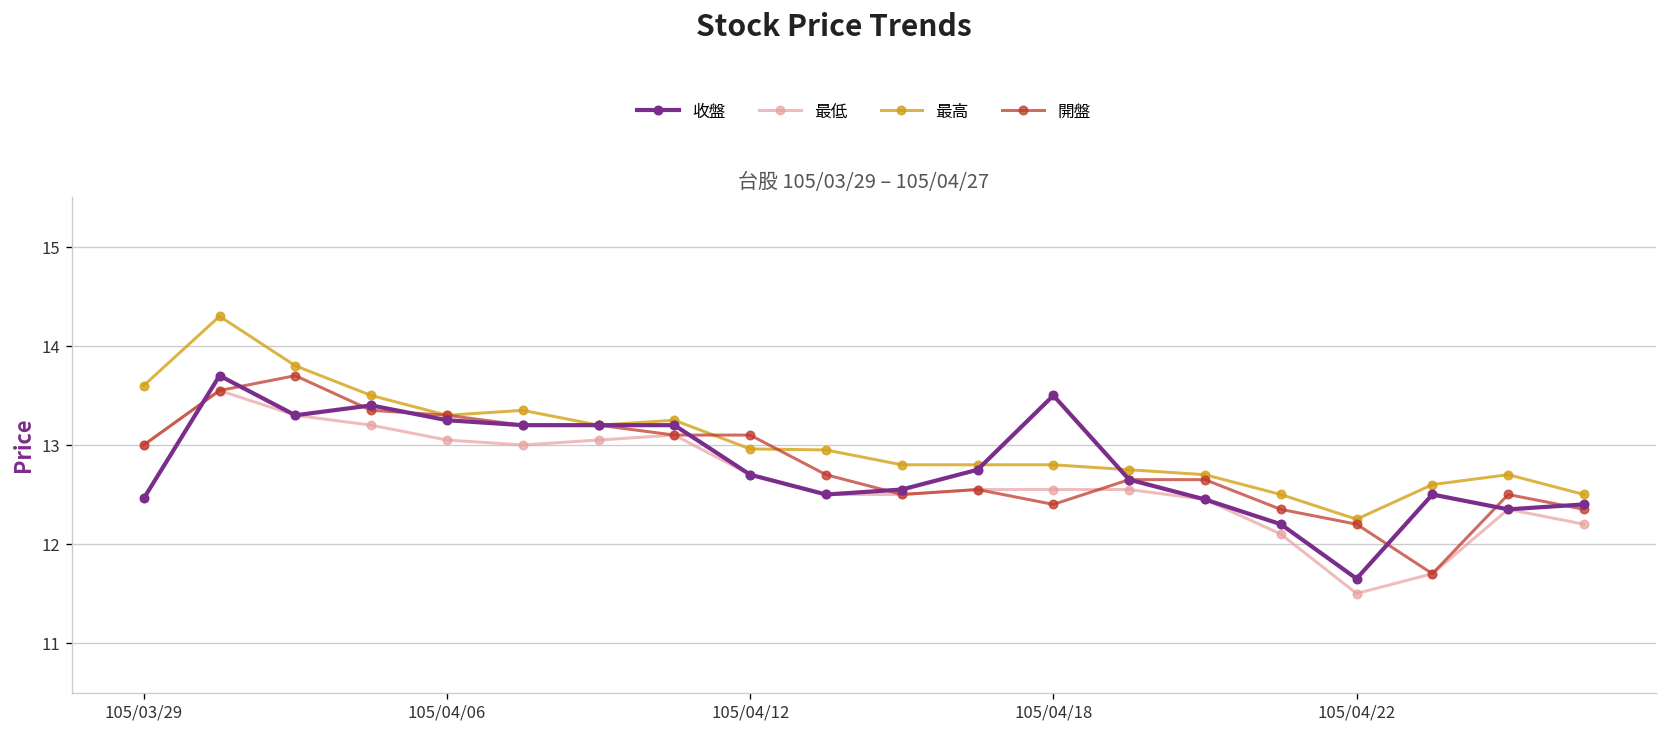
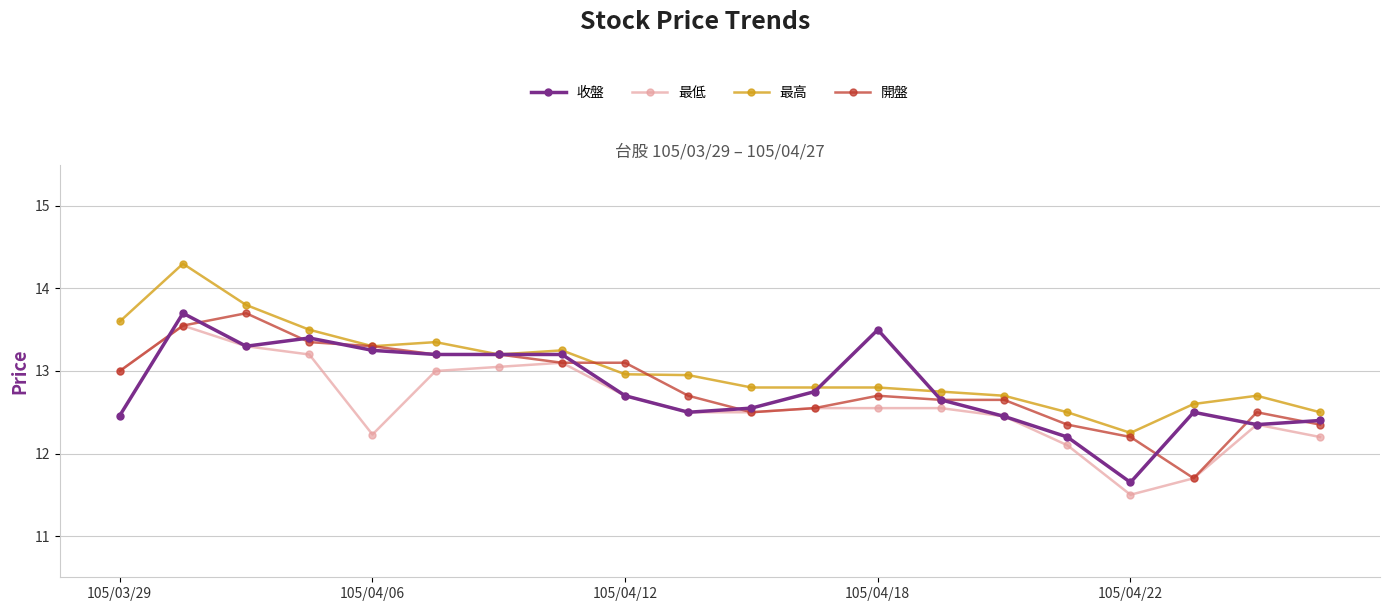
最低, 105/04/06: 13.1 -> 12.2
開盤, 105/04/18: 12.4 -> 12.7
